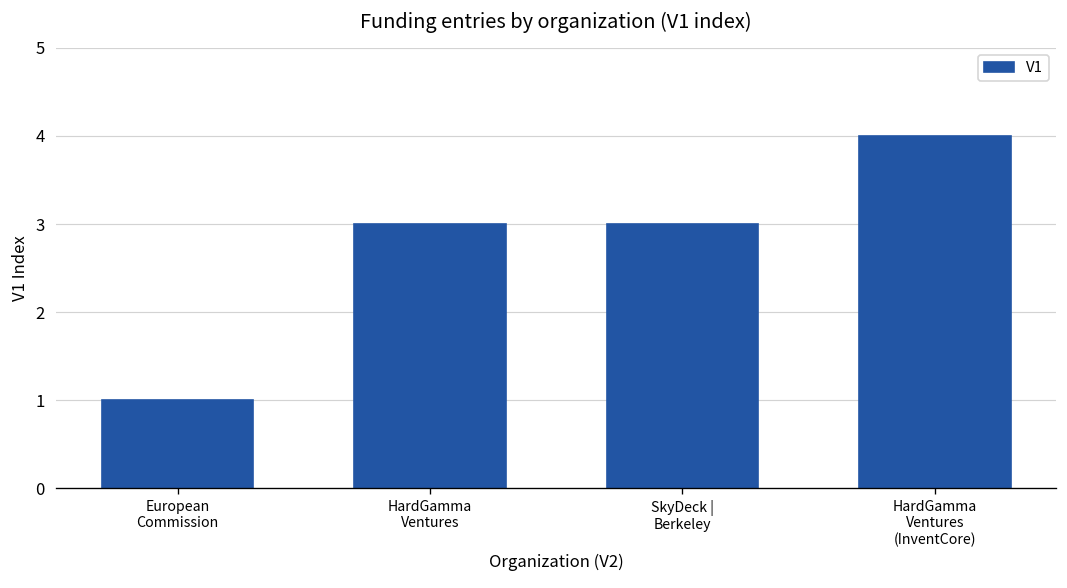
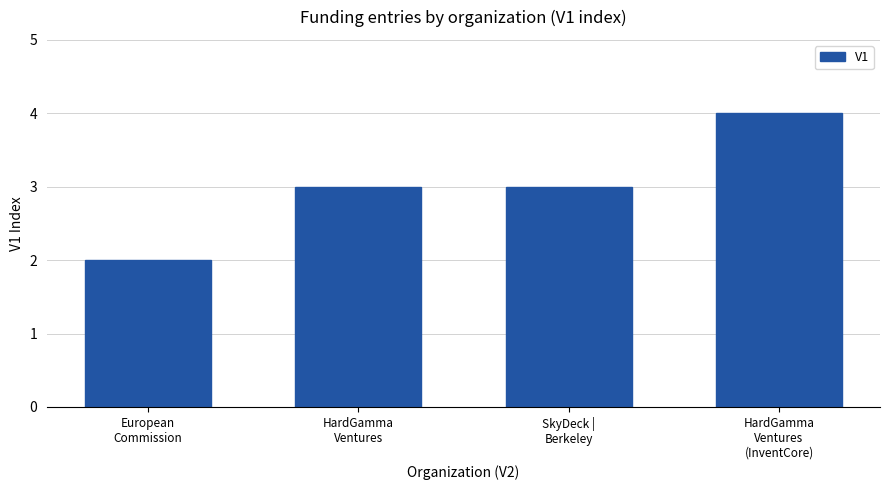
European Commission: 1 -> 2
